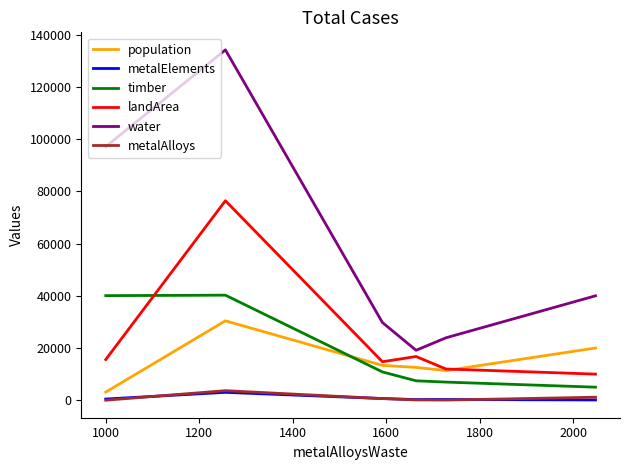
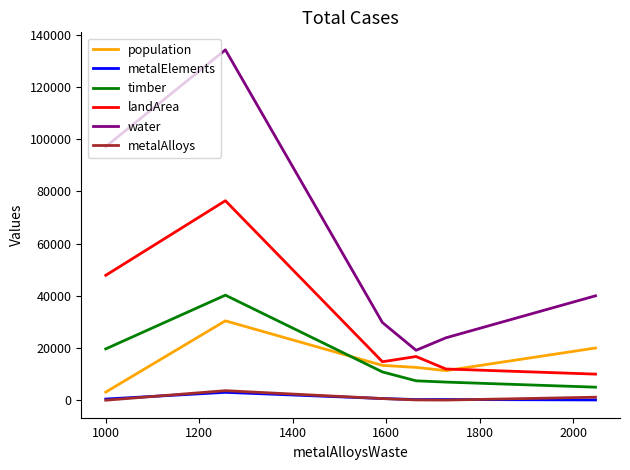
timber, 1000: 40000 -> 20000
landArea, 1000: 16000 -> 48000
